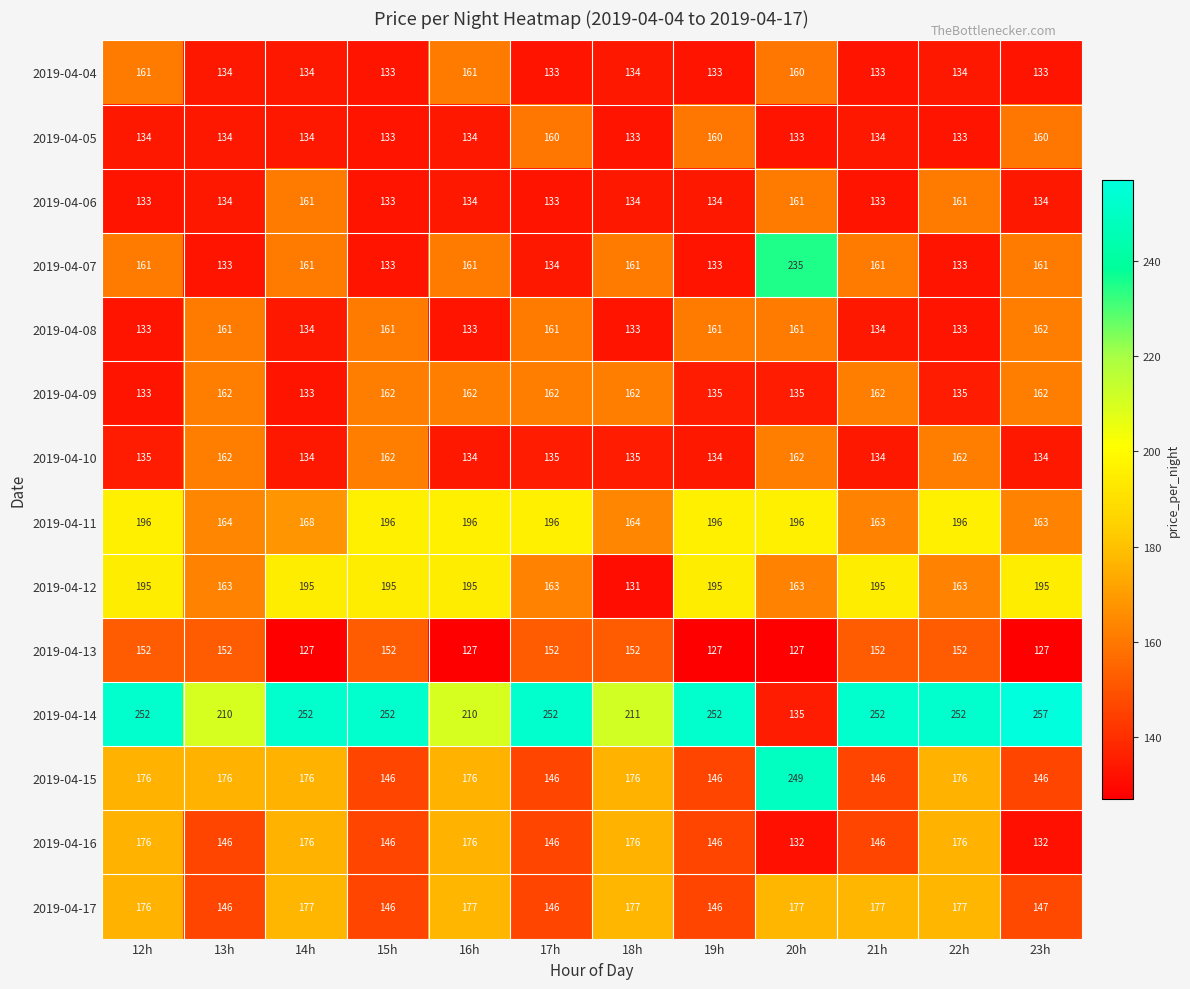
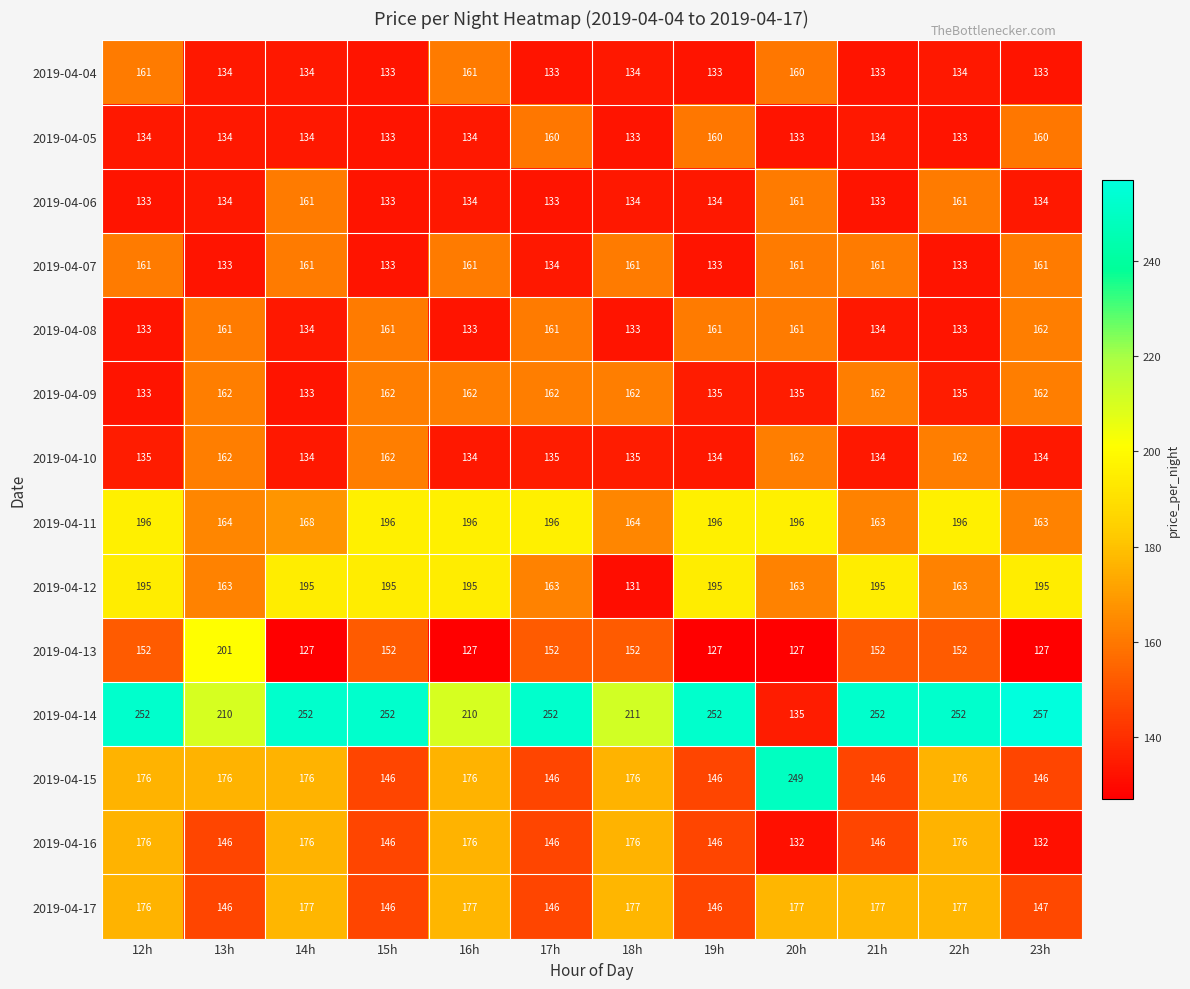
2019-04-07, 20h: 235 -> 161
2019-04-13, 13h: 152 -> 201
